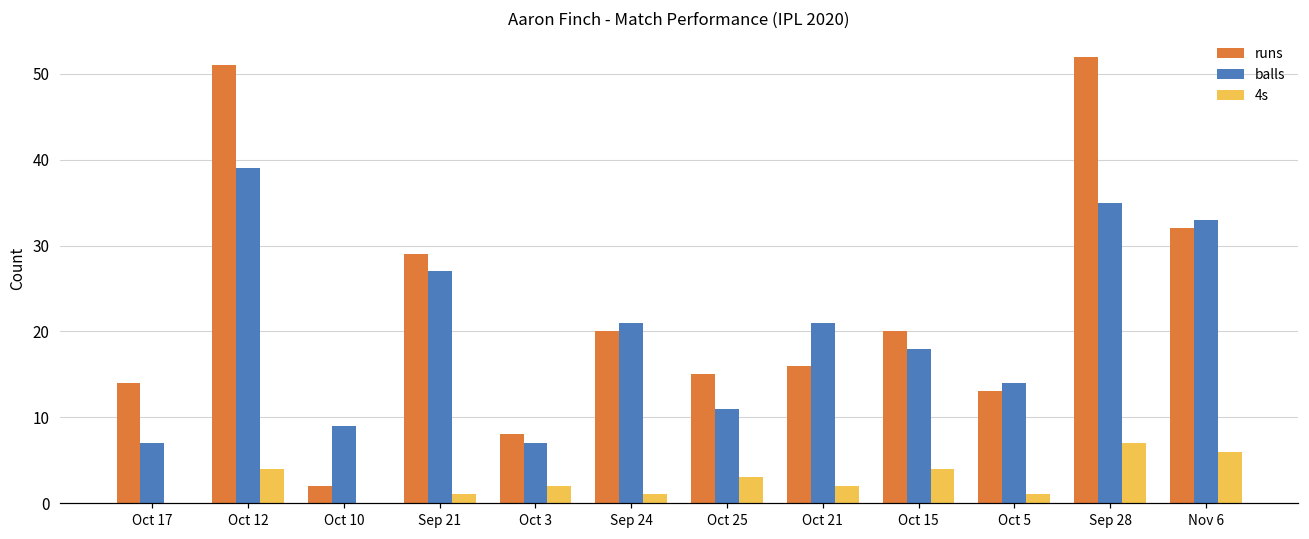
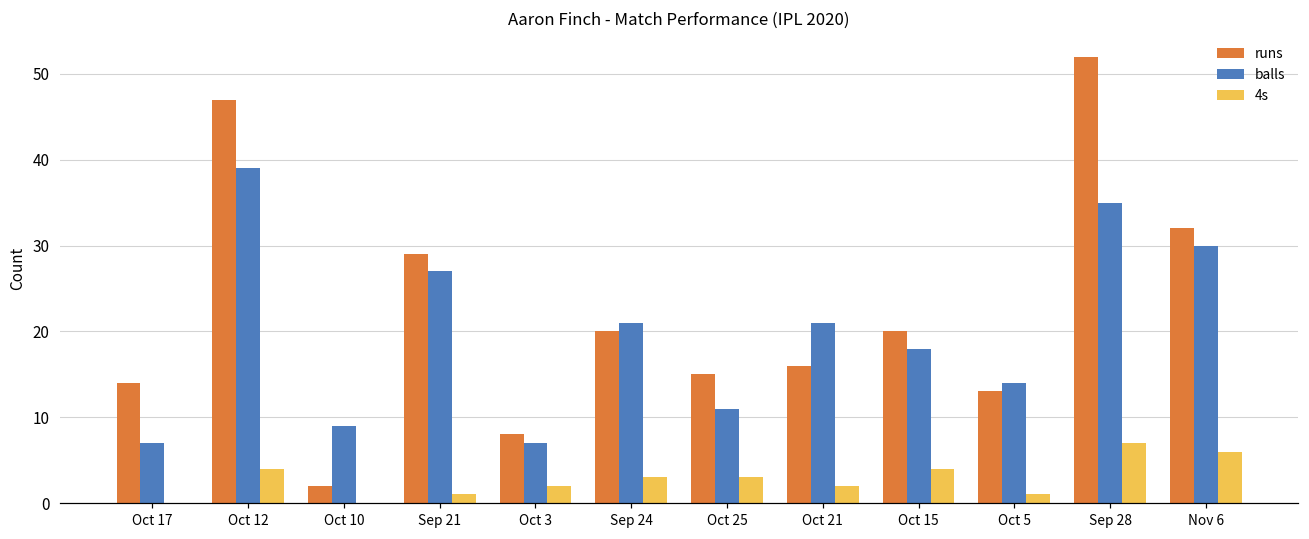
runs, Oct 12: 51 -> 47
4s, Sep 24: 1 -> 3
balls, Nov 6: 33 -> 30
